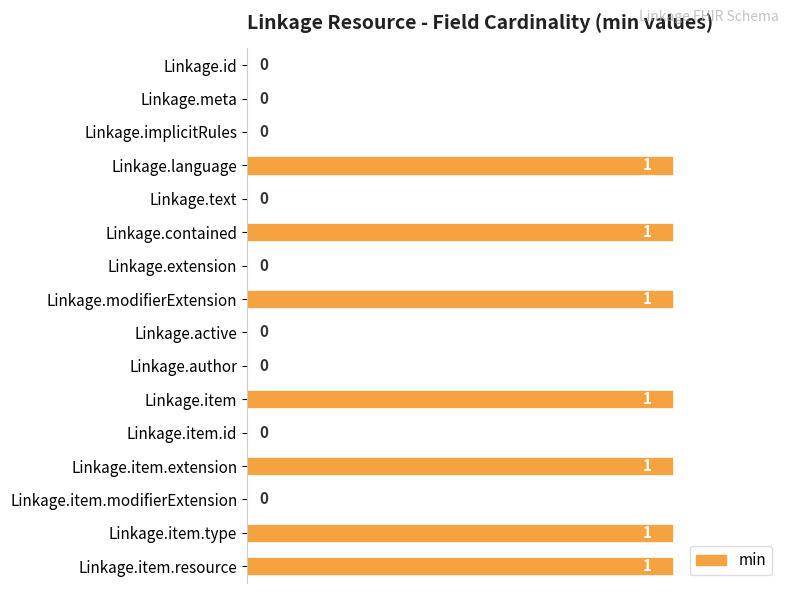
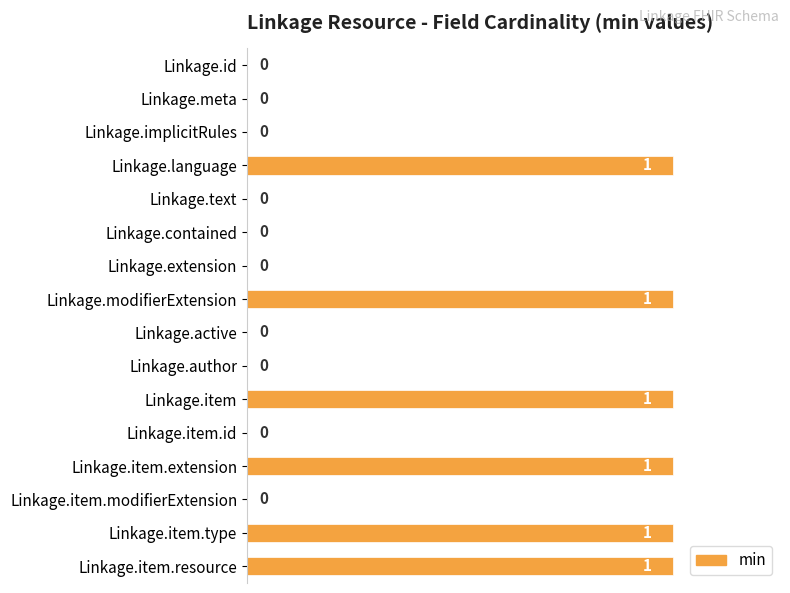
Linkage.contained: 1 -> 0
